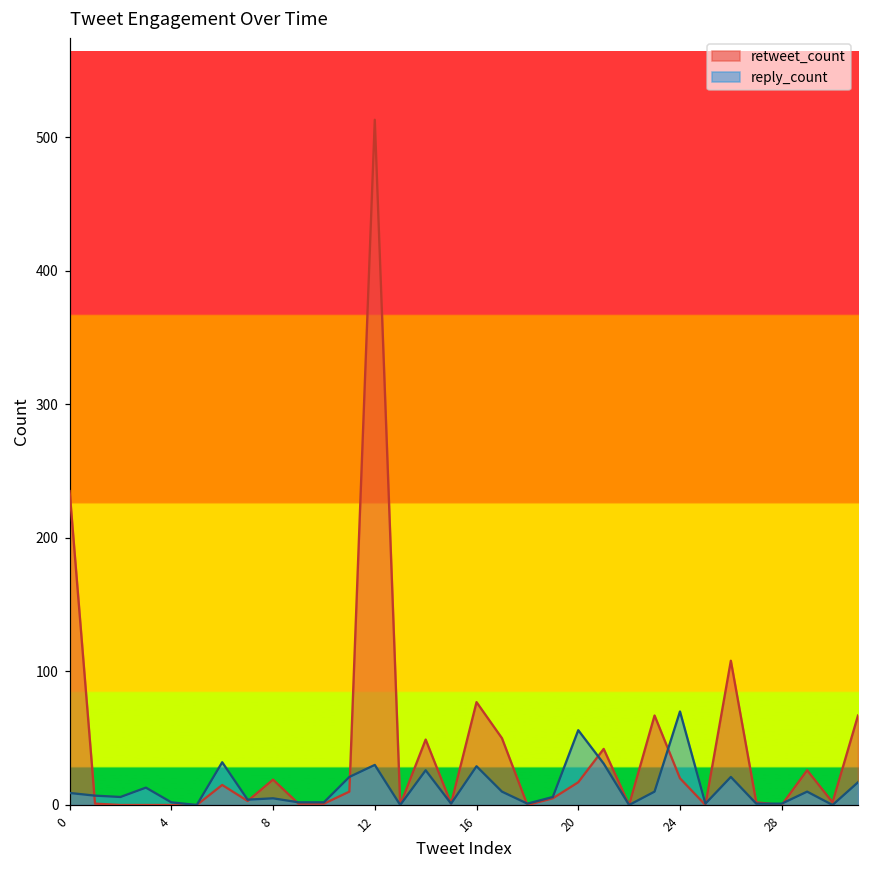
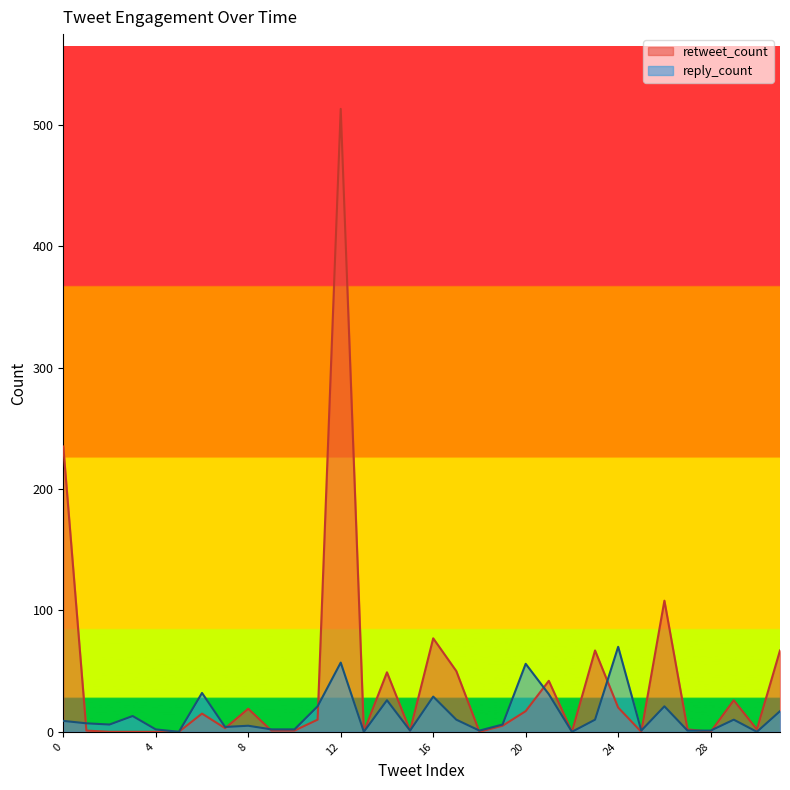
reply_count, 12: 30 -> 57
